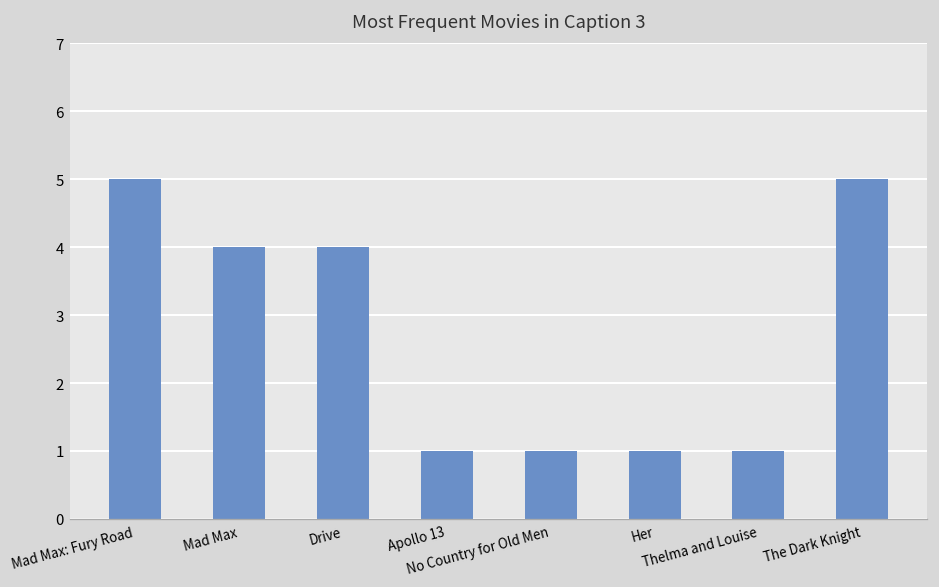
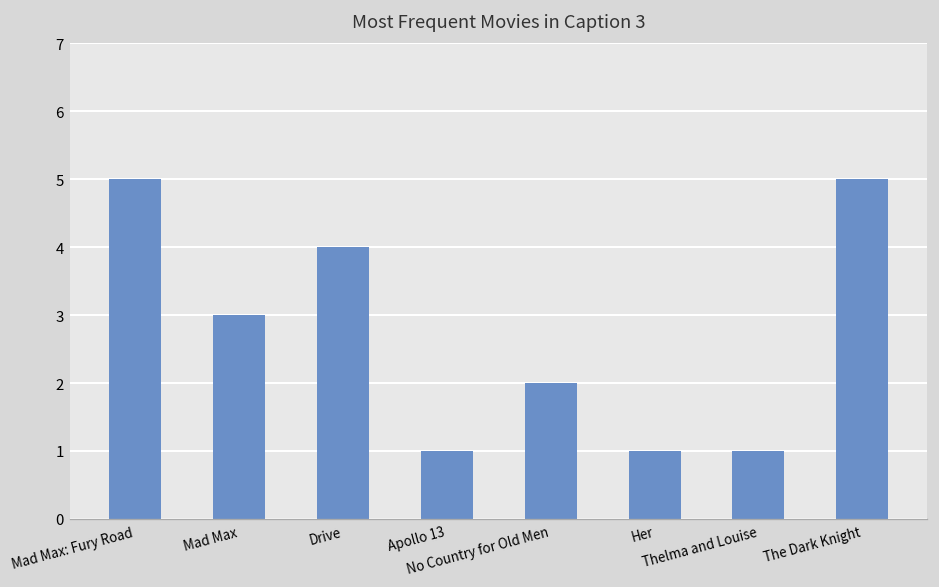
Mad Max: 4 -> 3
No Country for Old Men: 1 -> 2
